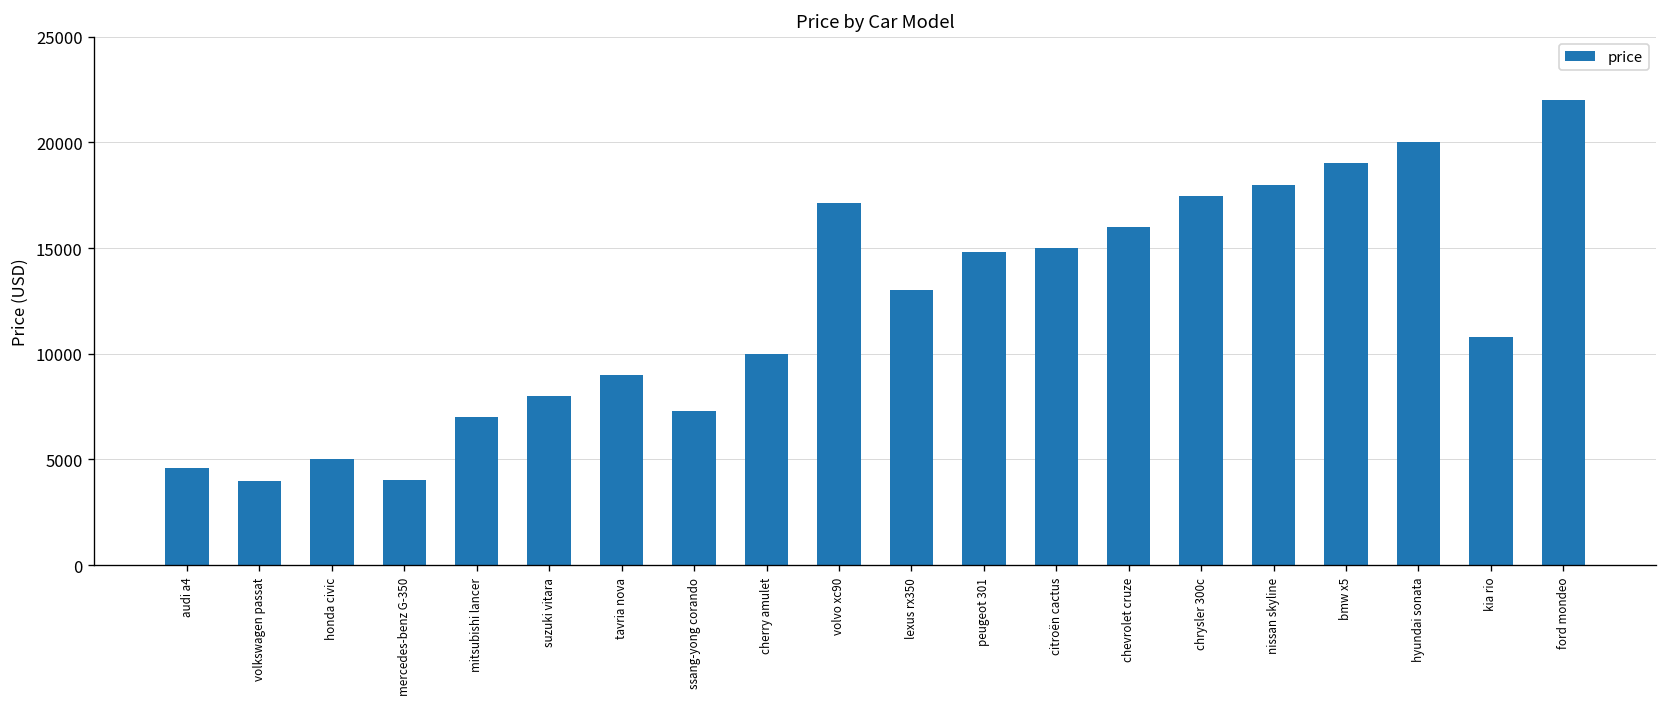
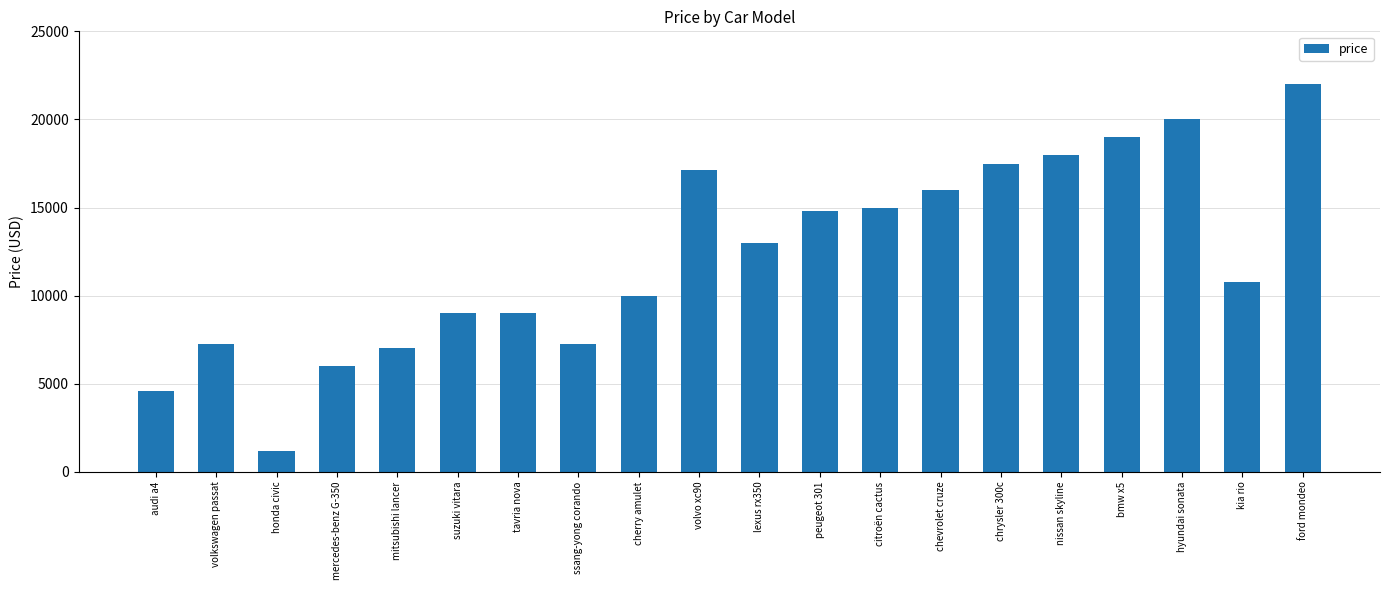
volkswagen passat: 4000 -> 7200
honda civic: 5000 -> 1200
mercedes-benz G-350: 4000 -> 6000
suzuki vitara: 8000 -> 9000
